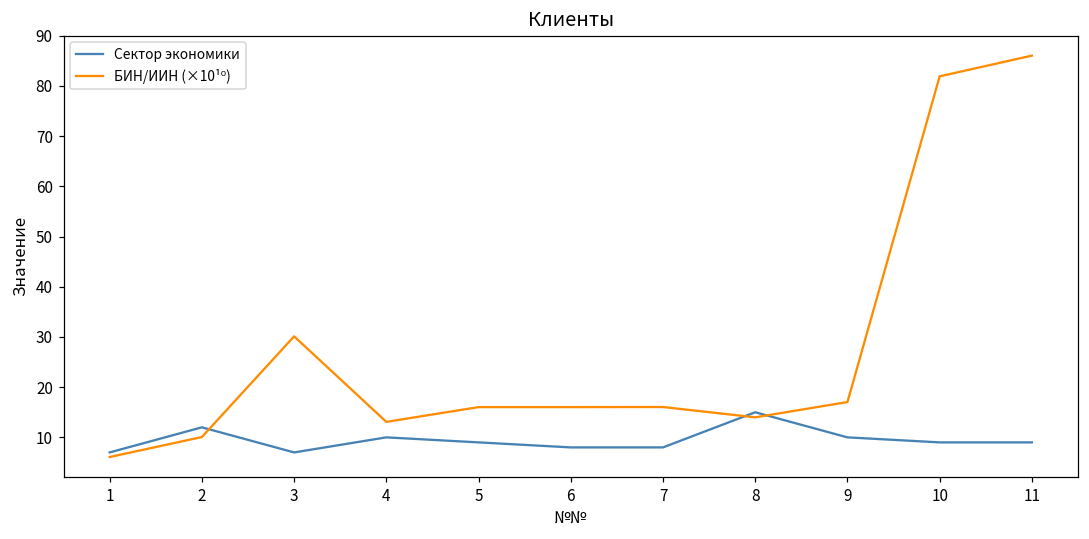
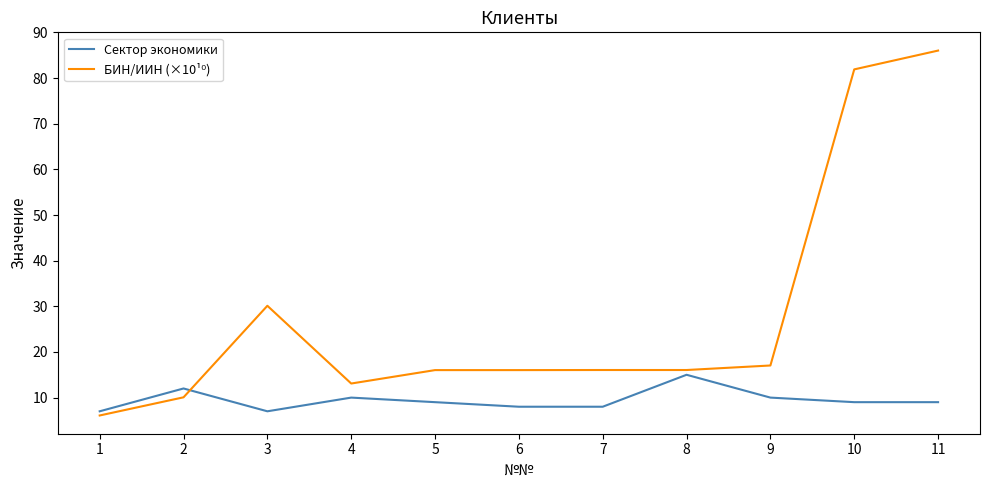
БИН/ИИН (×10¹⁰), 8: 14 -> 16
